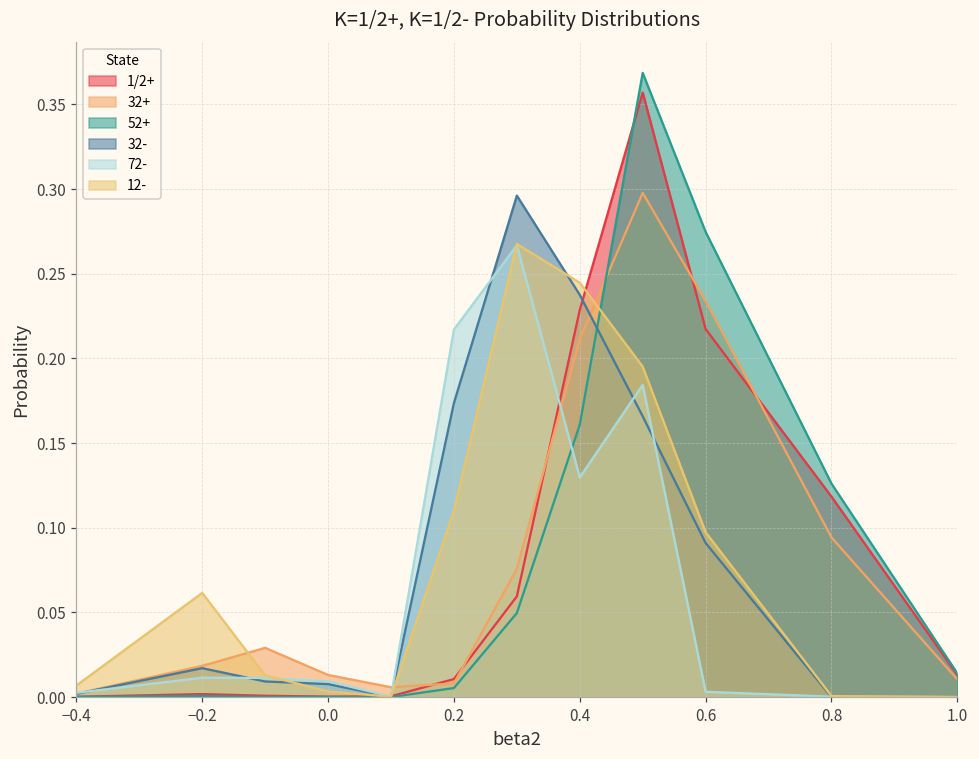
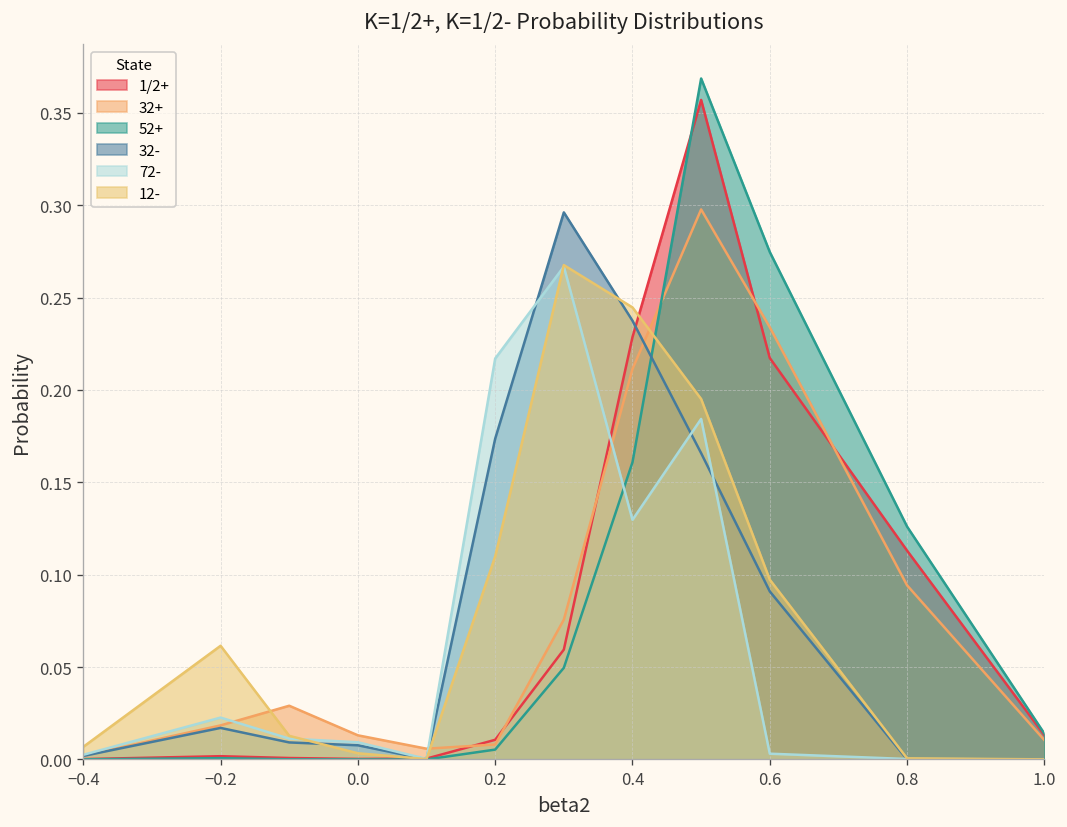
72-, −0.2: 0.011 -> 0.023
1/2+, 0.8: 0.118 -> 0.113
